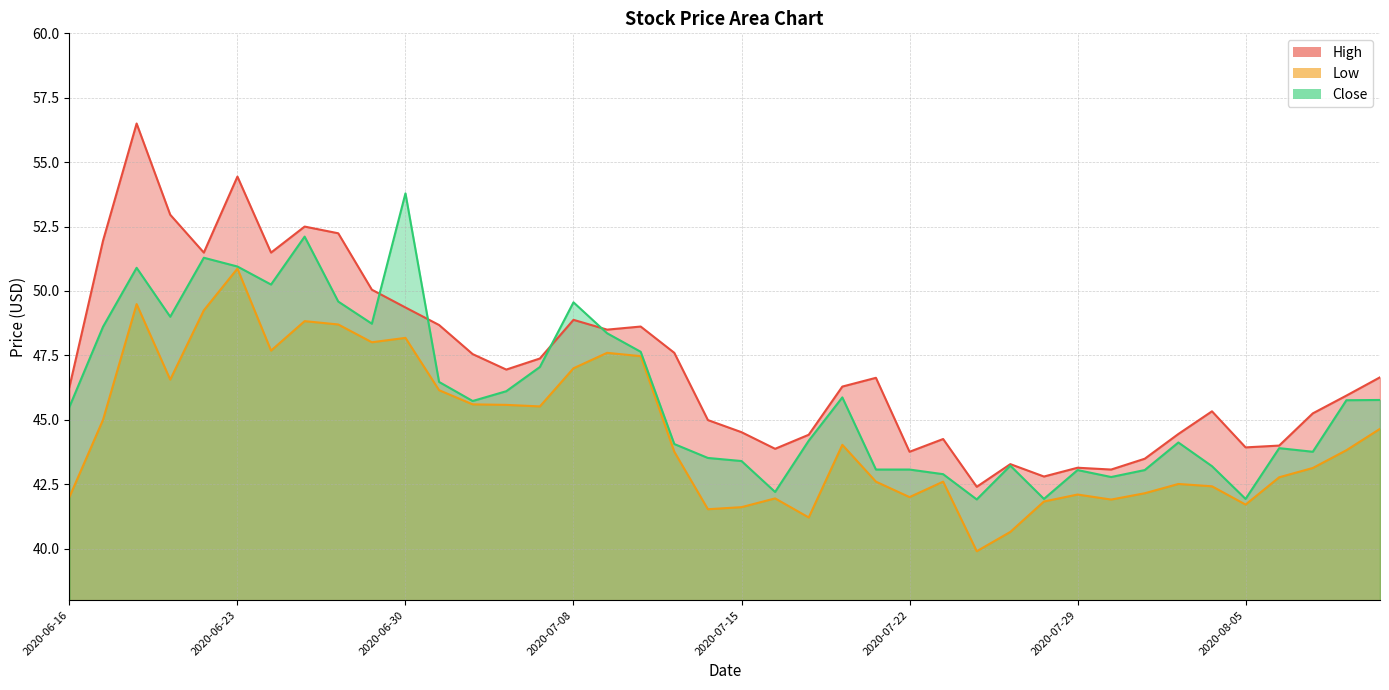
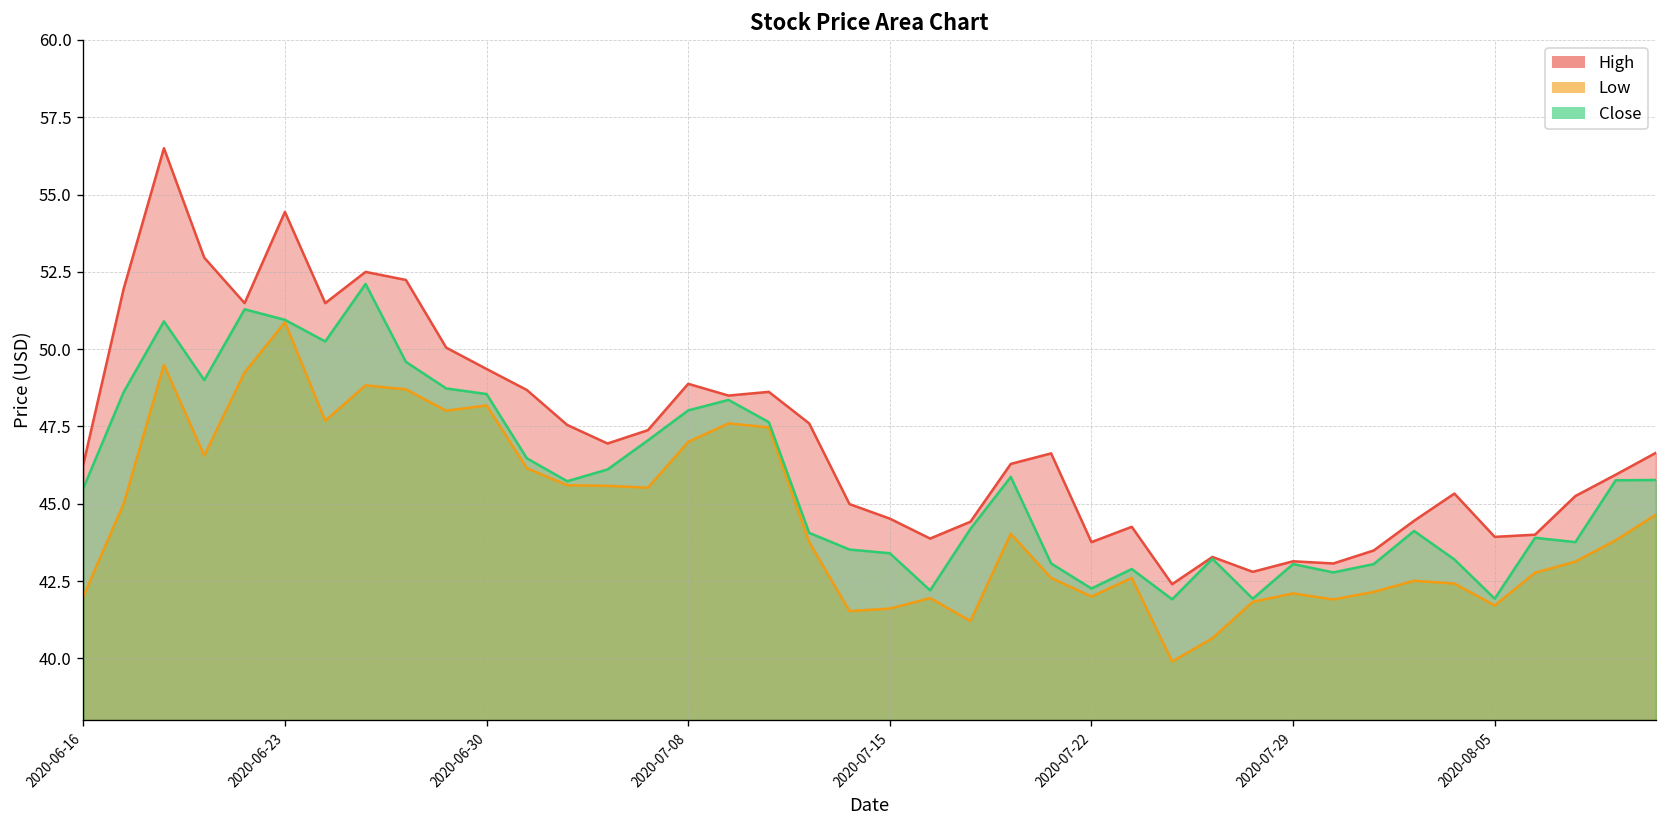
Close, 2020-06-30: 53.8 -> 48.6
Close, 2020-07-08: 49.6 -> 48.0
Close, 2020-07-22: 43.1 -> 42.3
